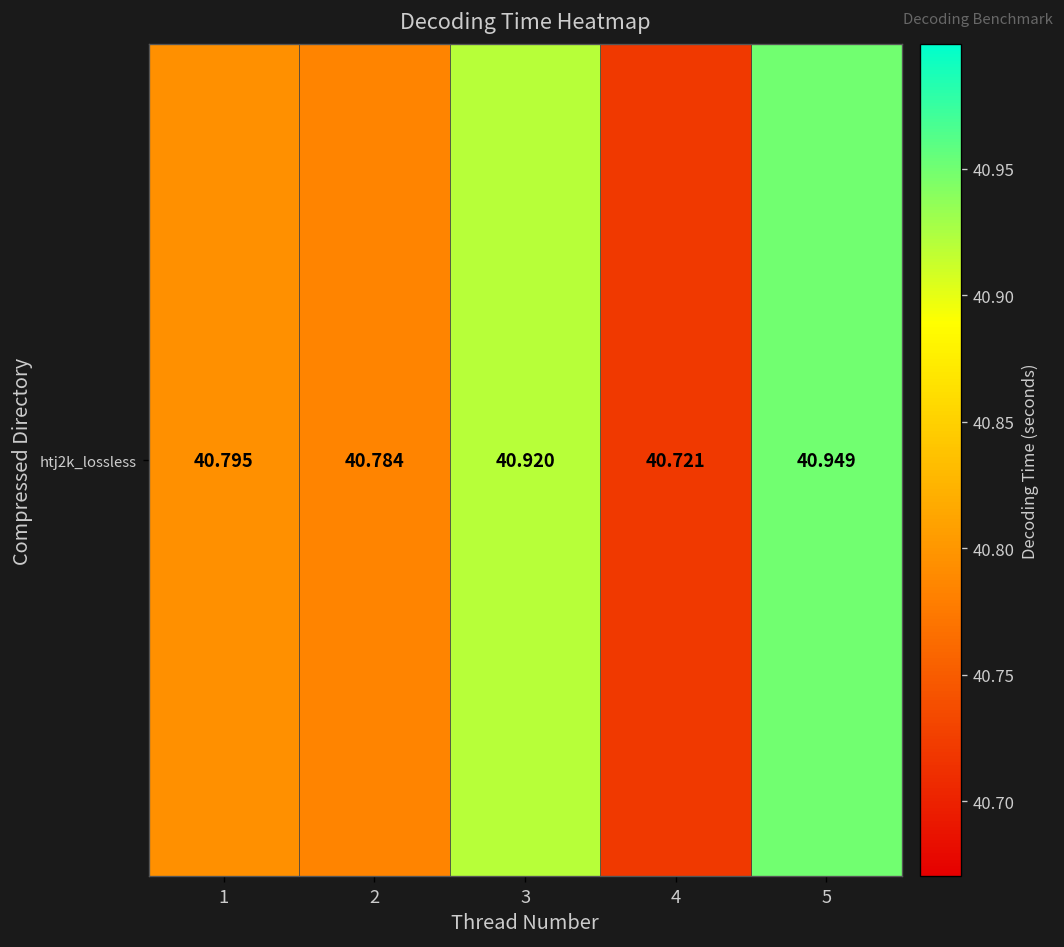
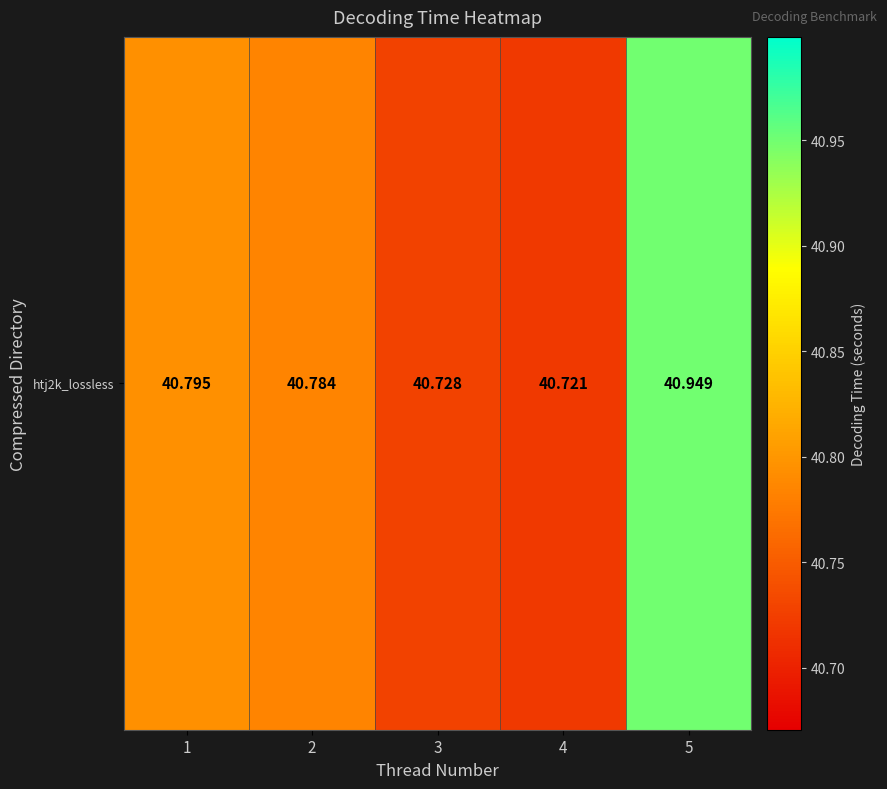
htj2k_lossless, 3: 40.920 -> 40.728
